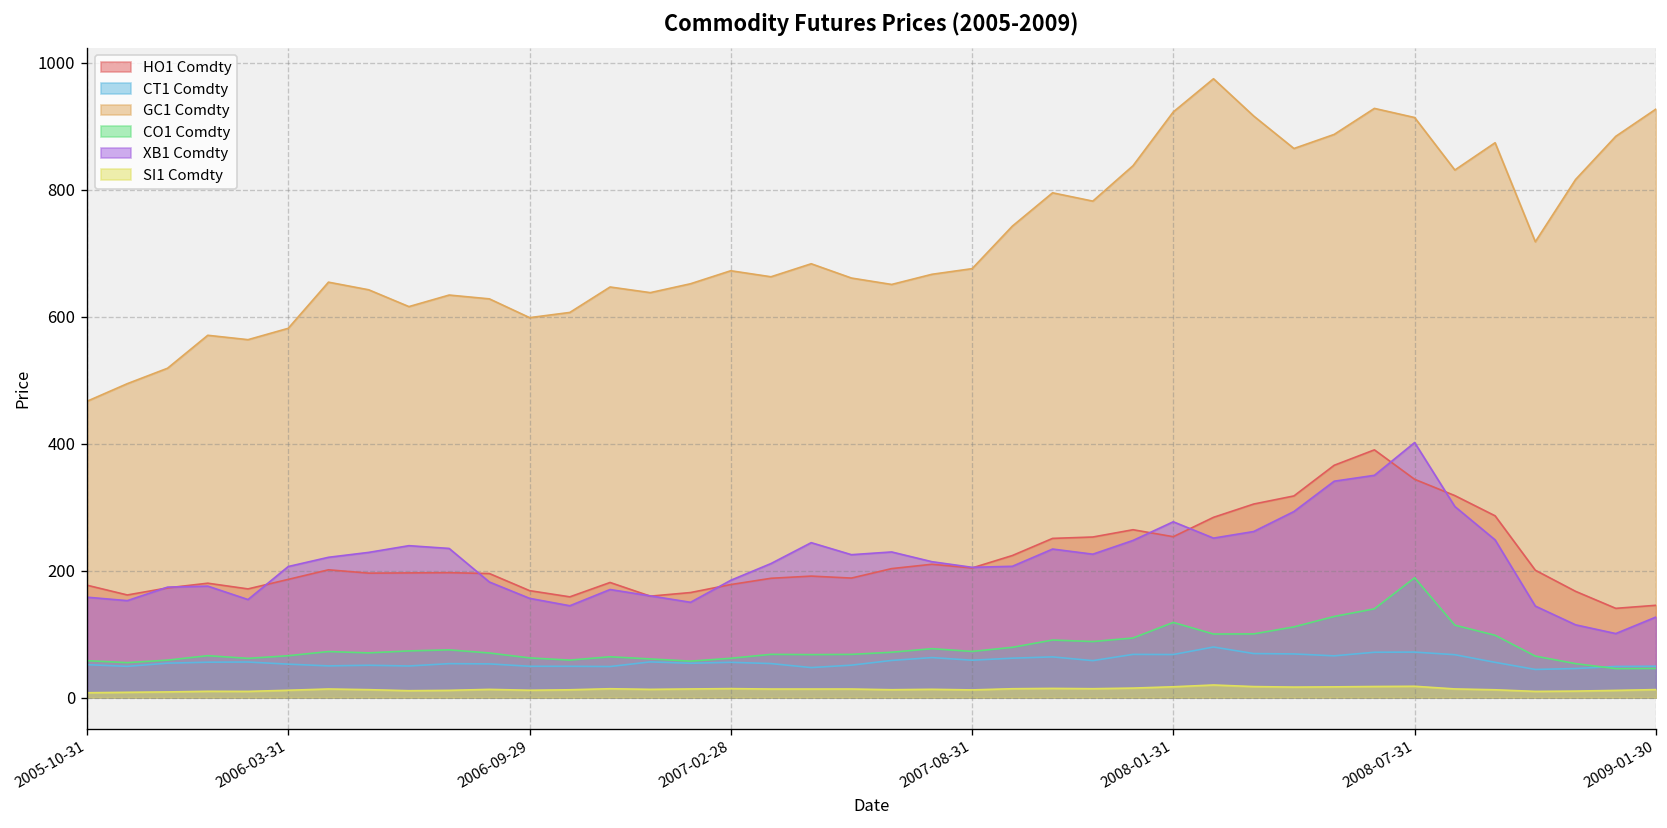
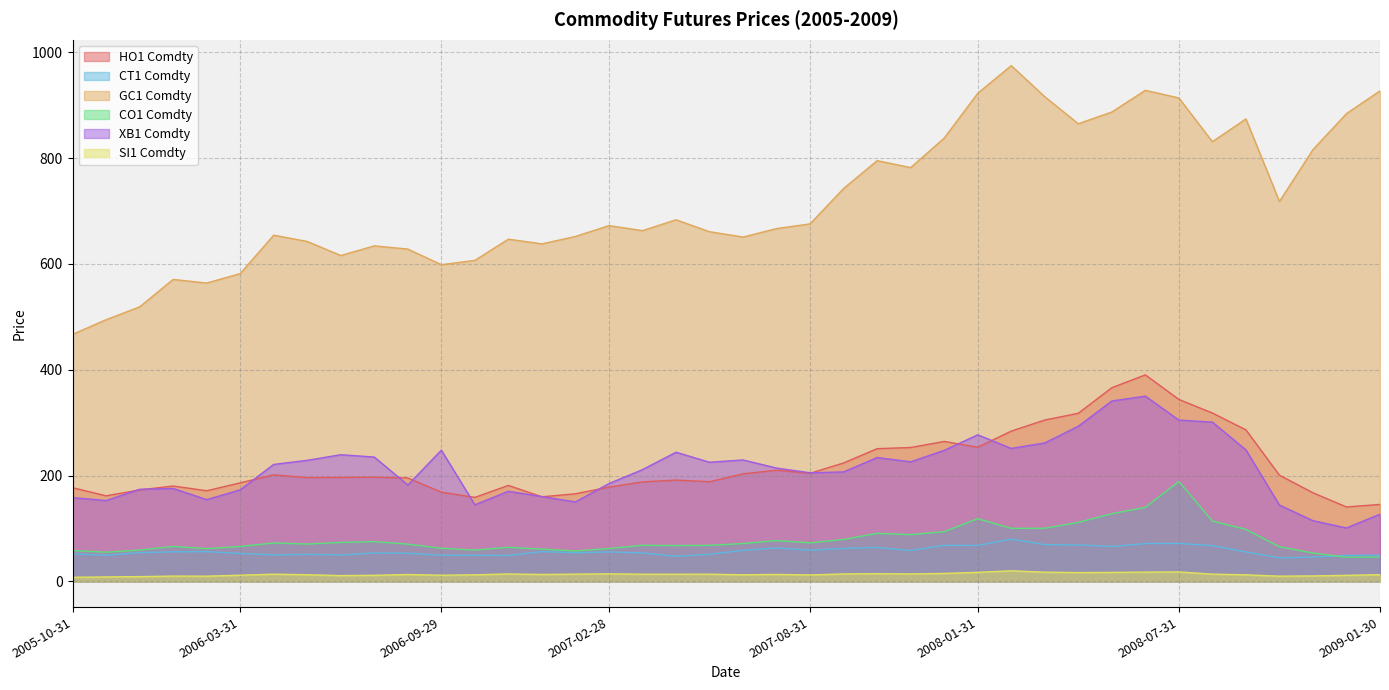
XB1 Comdty, 2006-03-31: 210 -> 170
XB1 Comdty, 2006-09-29: 160 -> 250
XB1 Comdty, 2008-07-31: 400 -> 300
